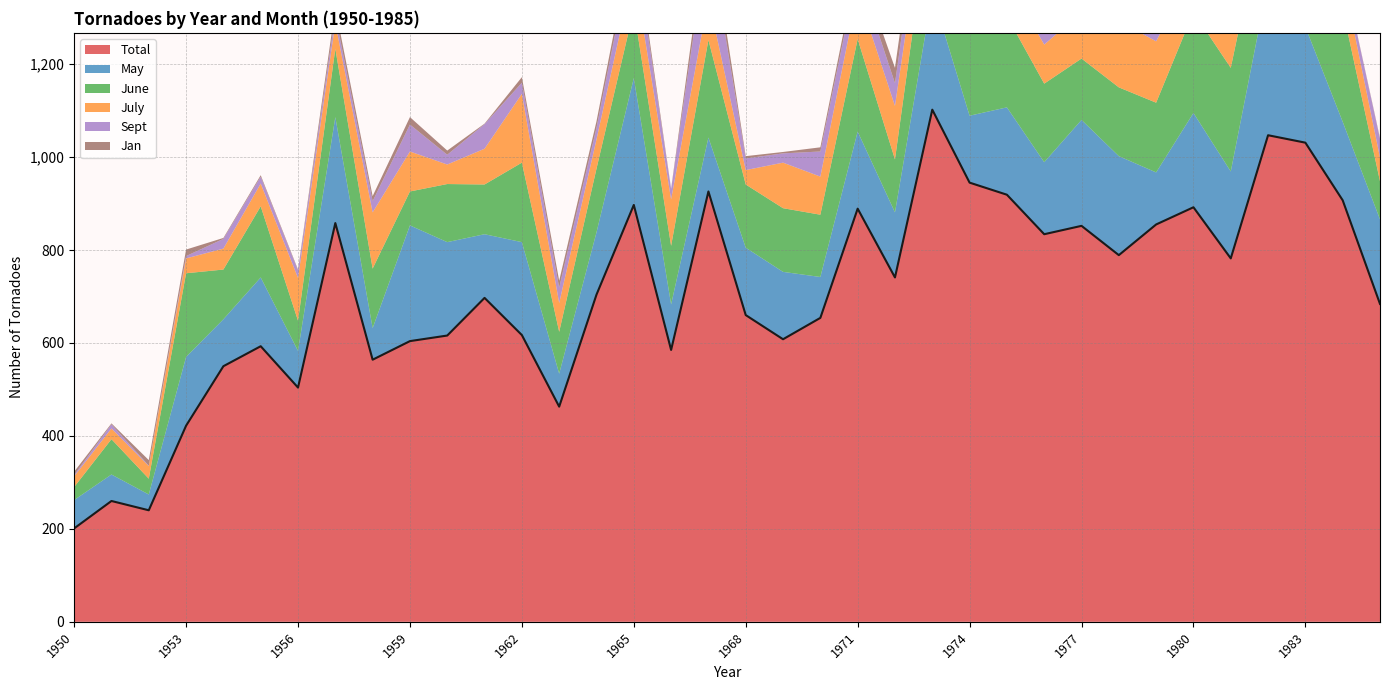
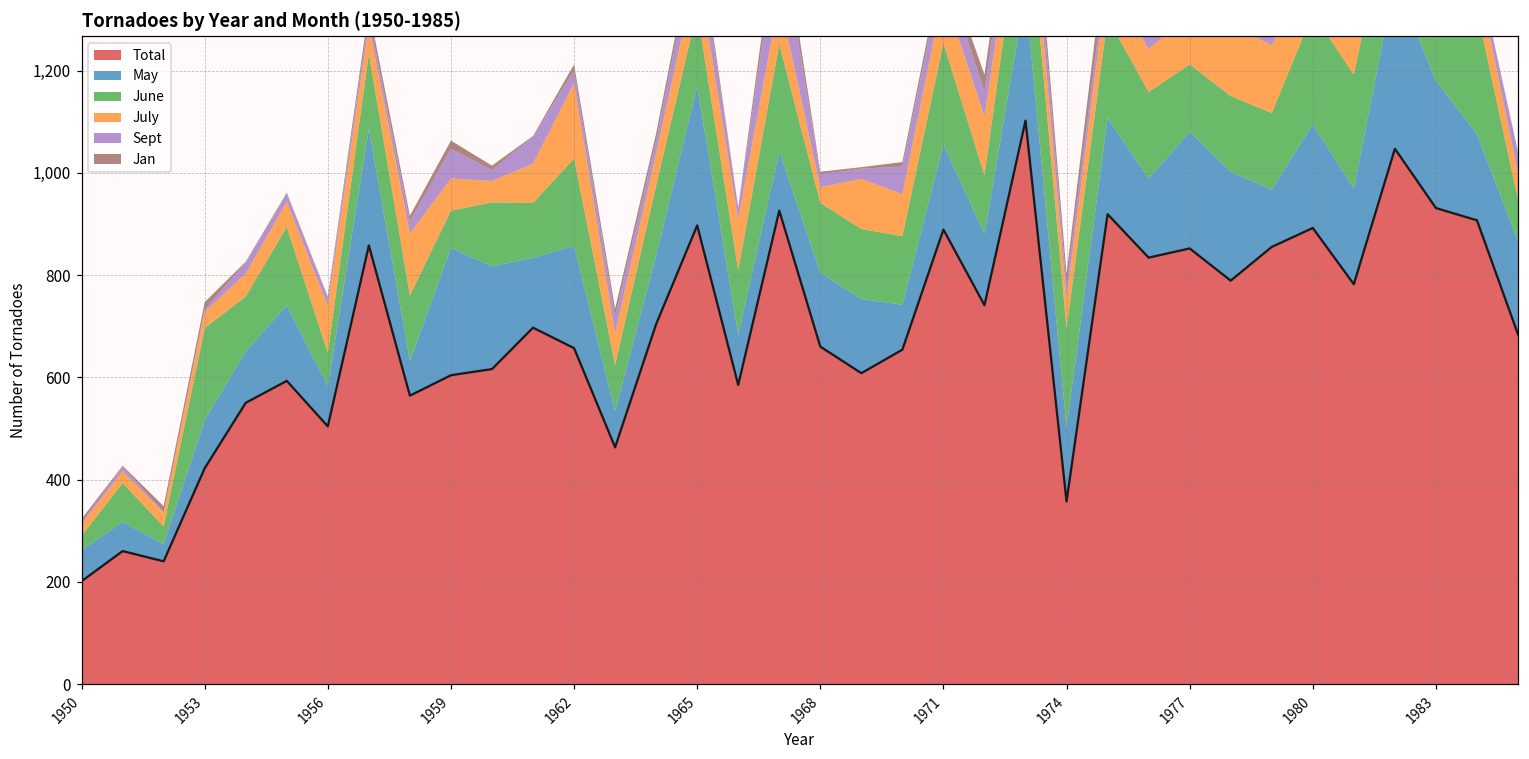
May, 1953: 150 -> 90
July, 1959: 90 -> 60
Total, 1962: 620 -> 660
Total, 1974: 950 -> 360
Total, 1983: 1,030 -> 930
